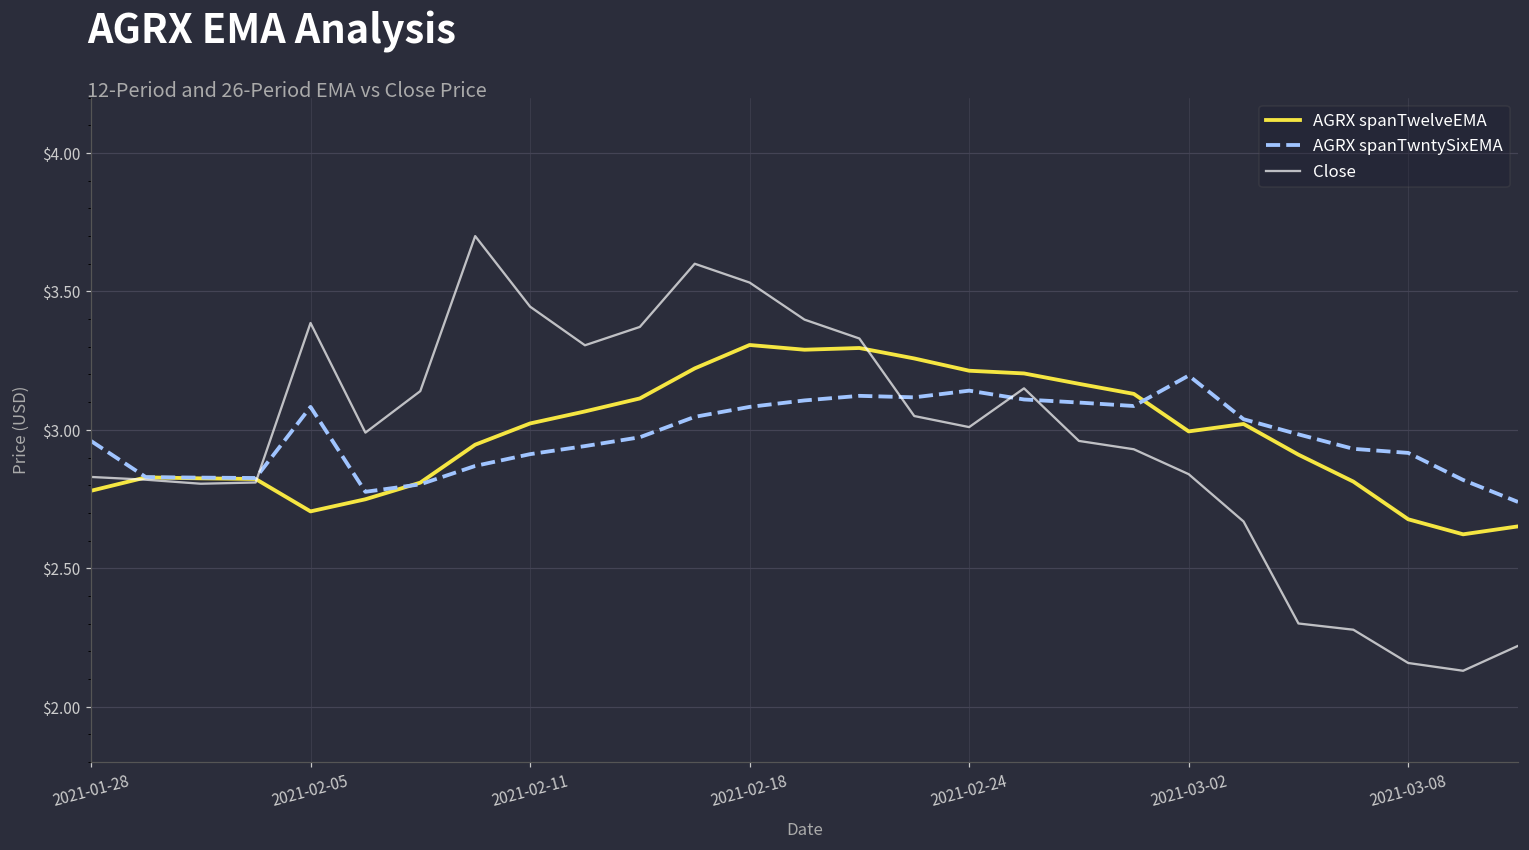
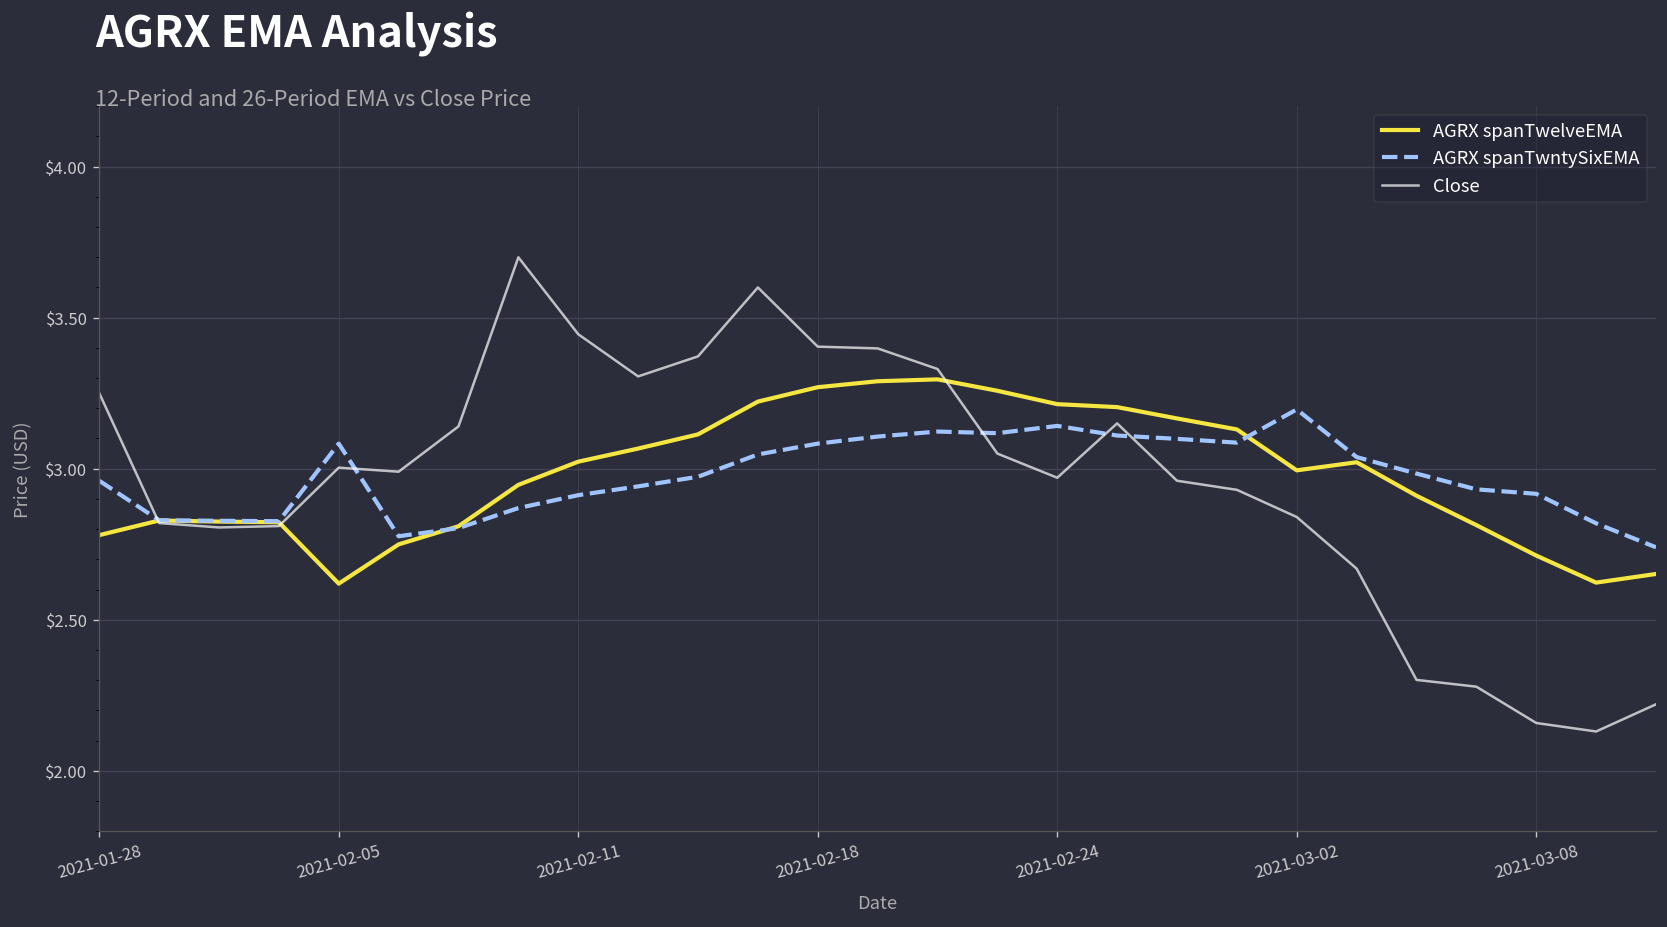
Close, 2021-01-28: $2.83 -> $3.25
AGRX spanTwelveEMA, 2021-02-05: $2.71 -> $2.62
Close, 2021-02-05: $3.39 -> $3.00
AGRX spanTwelveEMA, 2021-02-18: $3.31 -> $3.27
Close, 2021-02-18: $3.53 -> $3.40
Close, 2021-02-24: $3.01 -> $2.97
AGRX spanTwelveEMA, 2021-03-08: $2.68 -> $2.71
